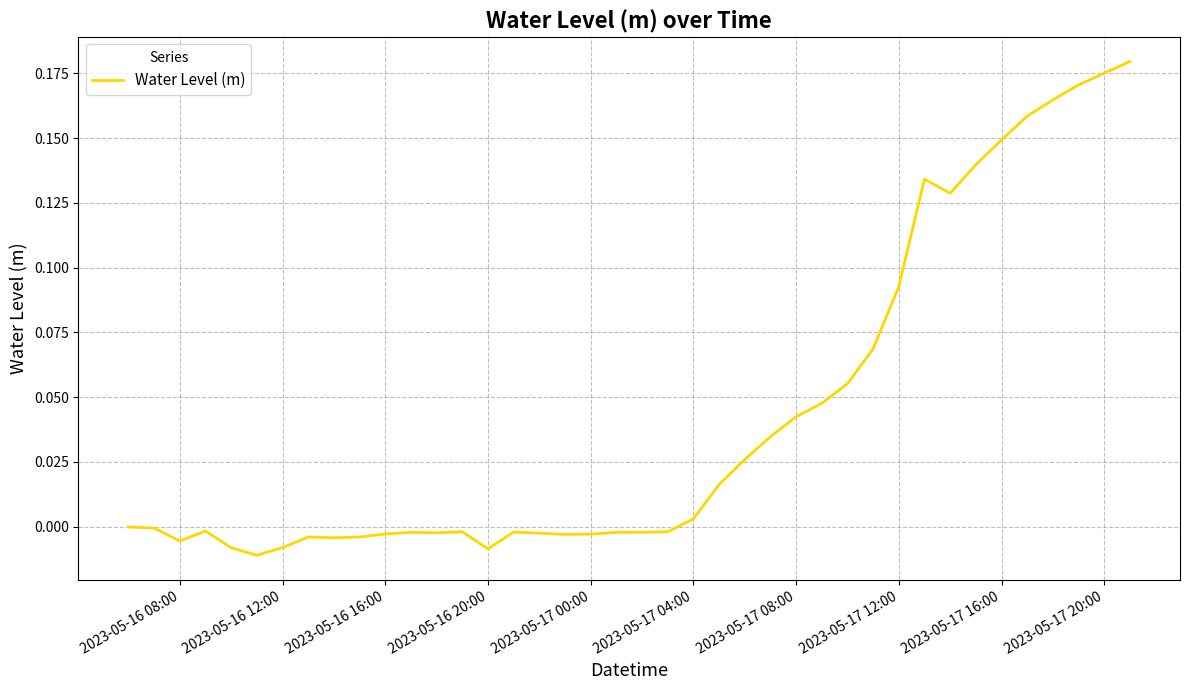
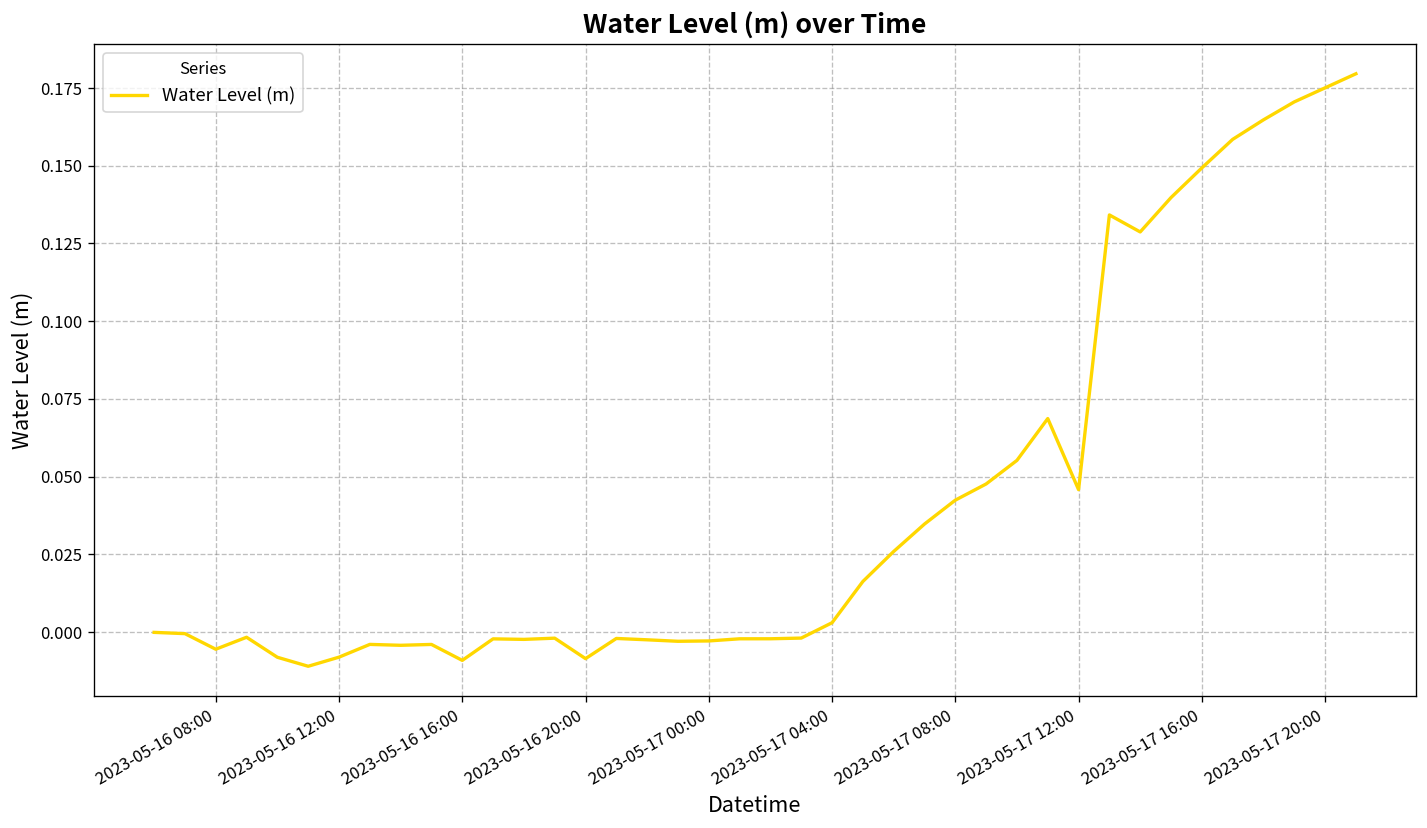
2023-05-16 16:00: -0.003 -> -0.009
2023-05-17 12:00: 0.093 -> 0.046
